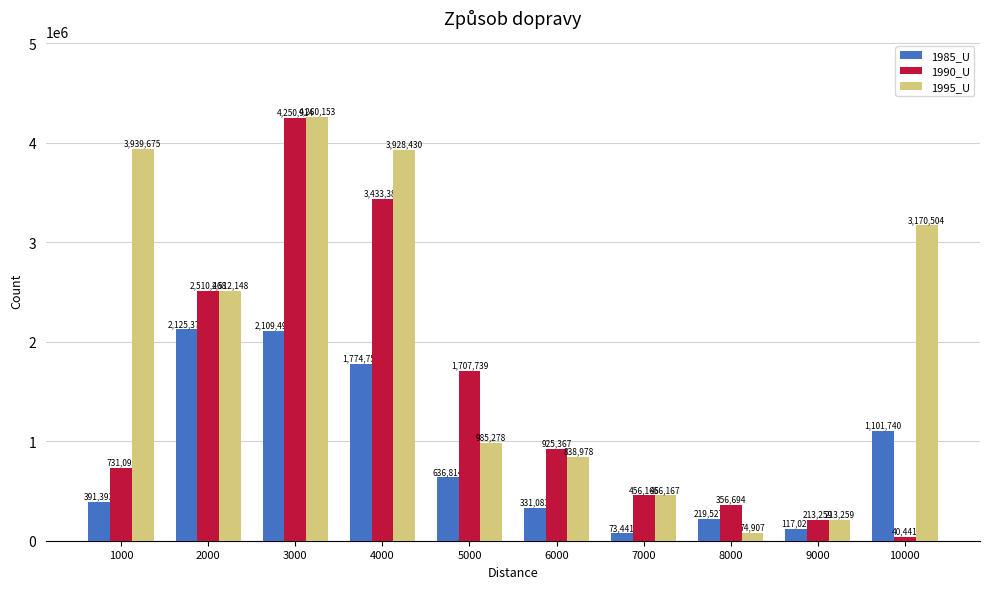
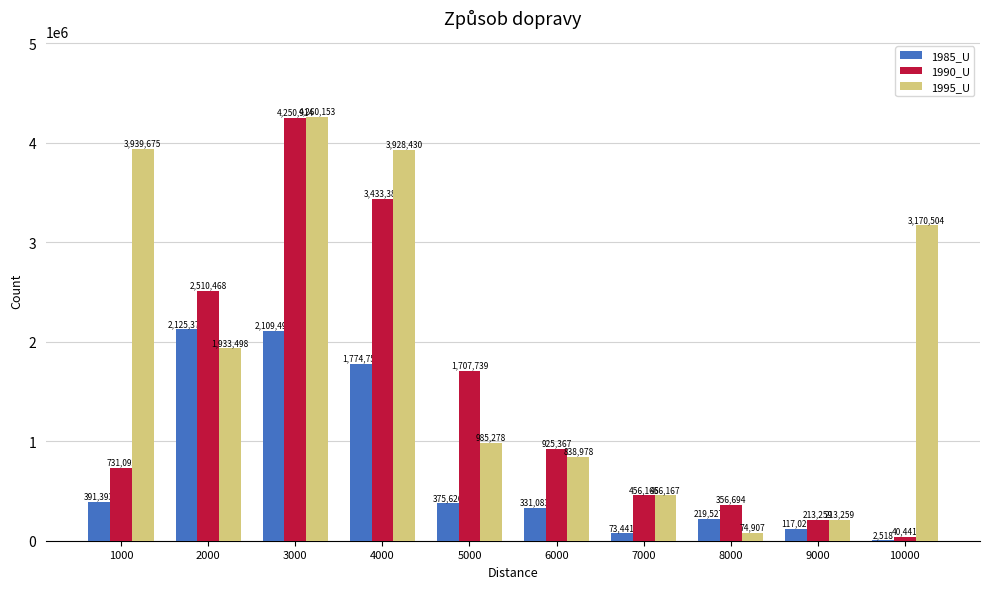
1995_U, 2000: 2,512,148 -> 1,933,498
1985_U, 5000: 636,814 -> 375,626
1985_U, 10000: 1,101,740 -> 2,518
